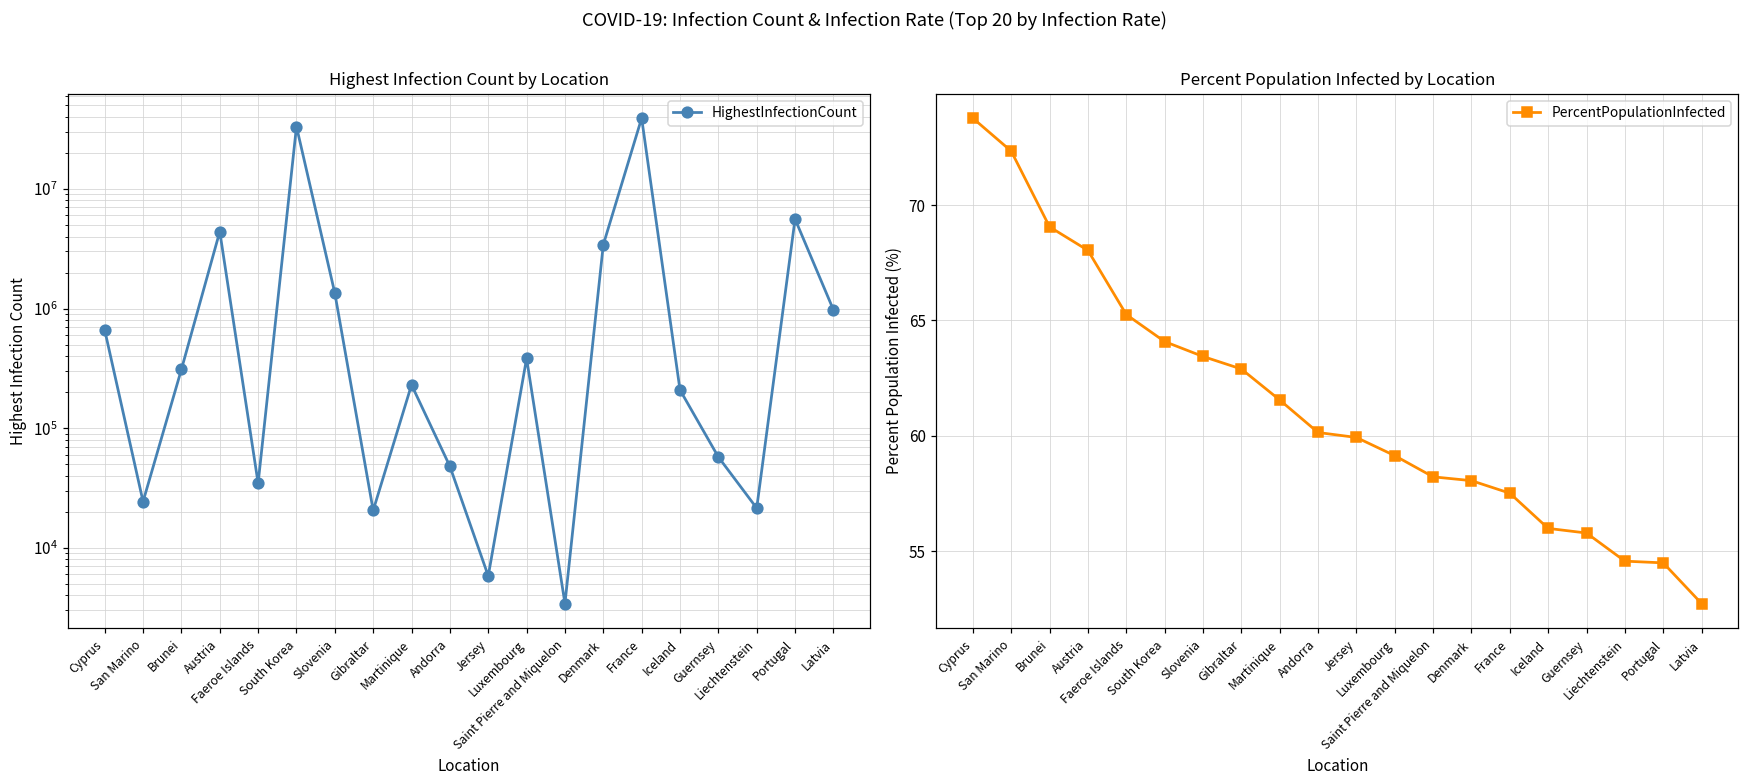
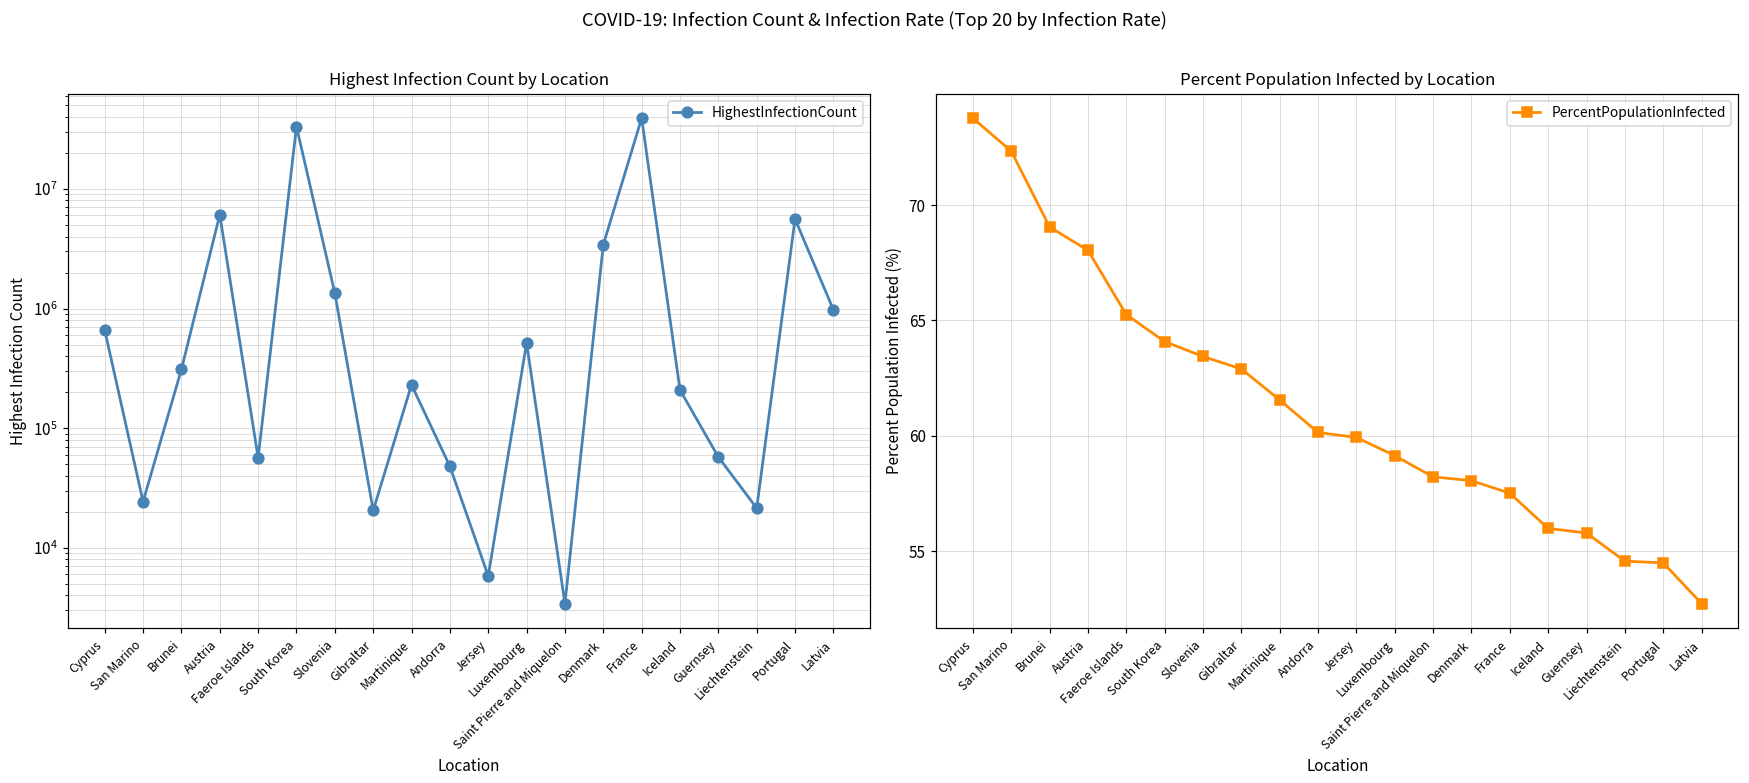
Highest Infection Count by Location, Austria: 4400000 -> 6000000
Highest Infection Count by Location, Faeroe Islands: 35000 -> 60000
Highest Infection Count by Location, Luxembourg: 380000 -> 500000
